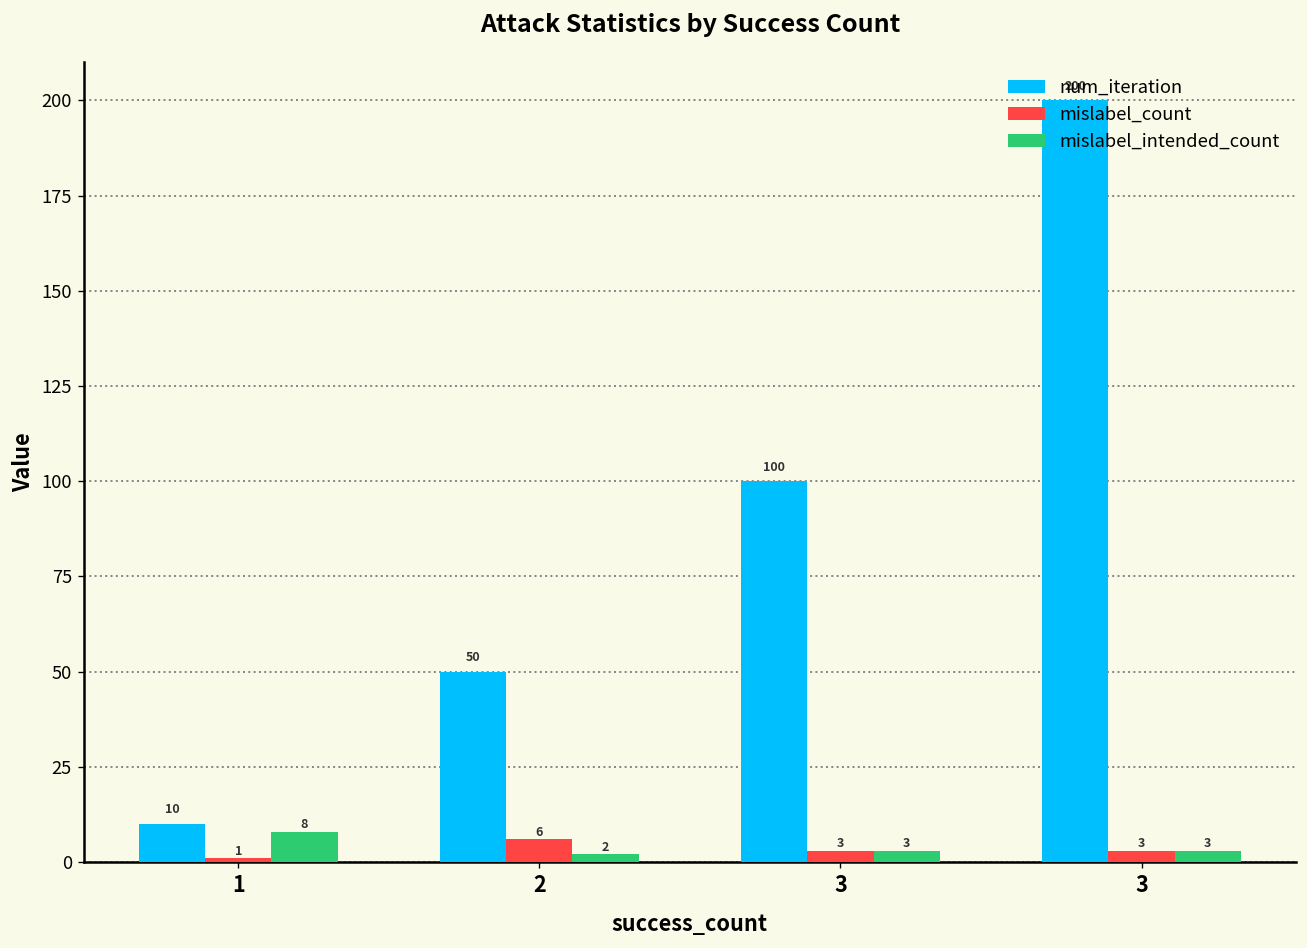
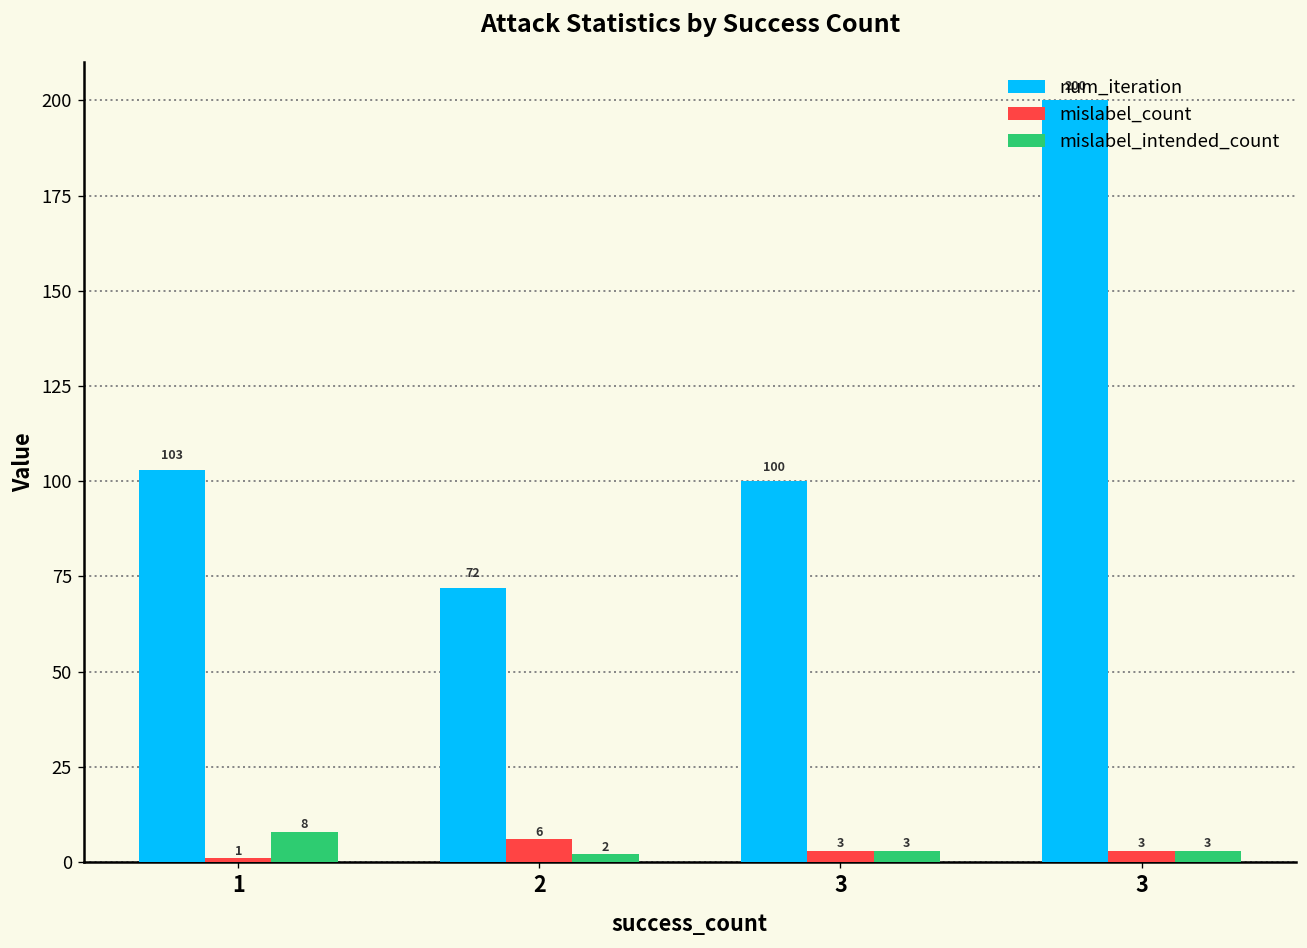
num_iteration, 1: 10 -> 103
num_iteration, 2: 50 -> 72
